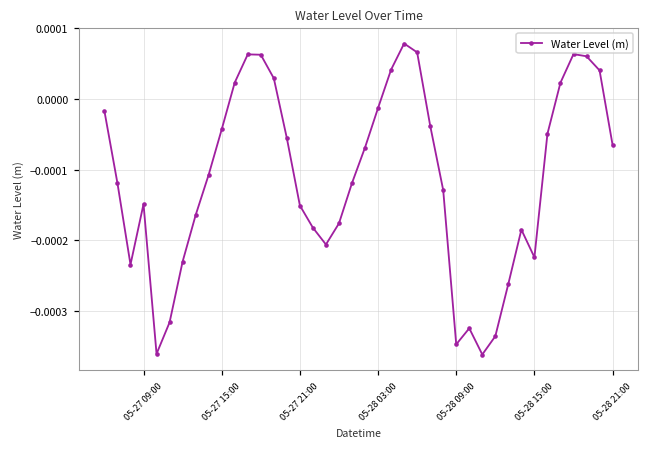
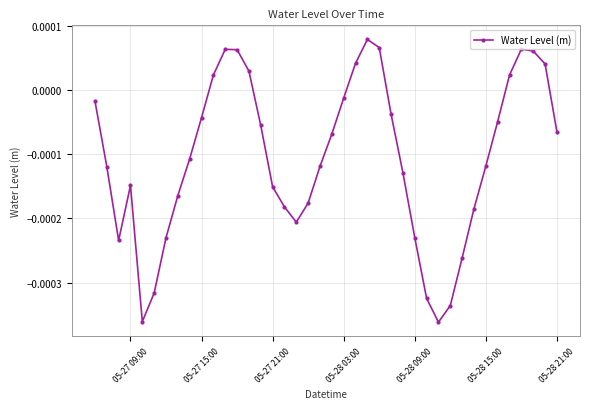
05-28 09:00: -0.00035 -> -0.00023
05-28 15:00: -0.00022 -> -0.00012
